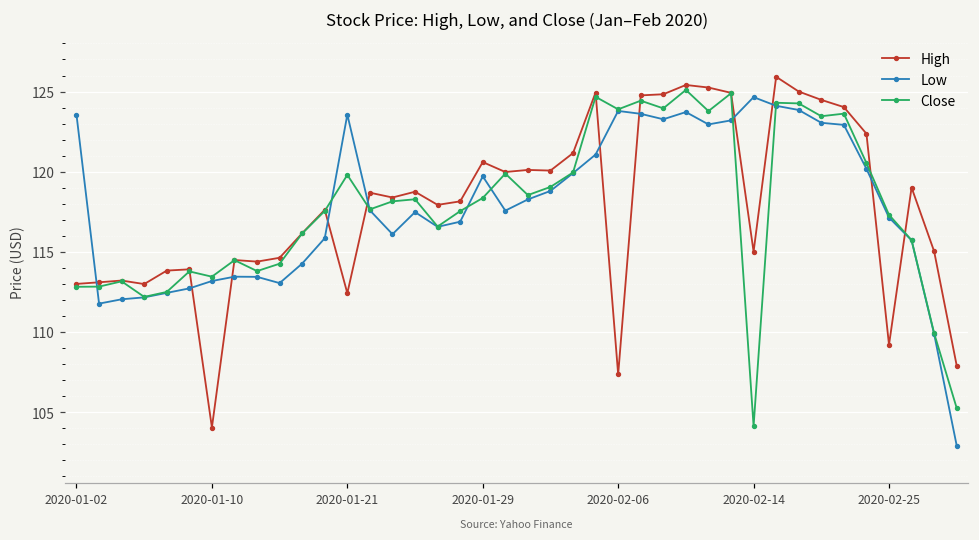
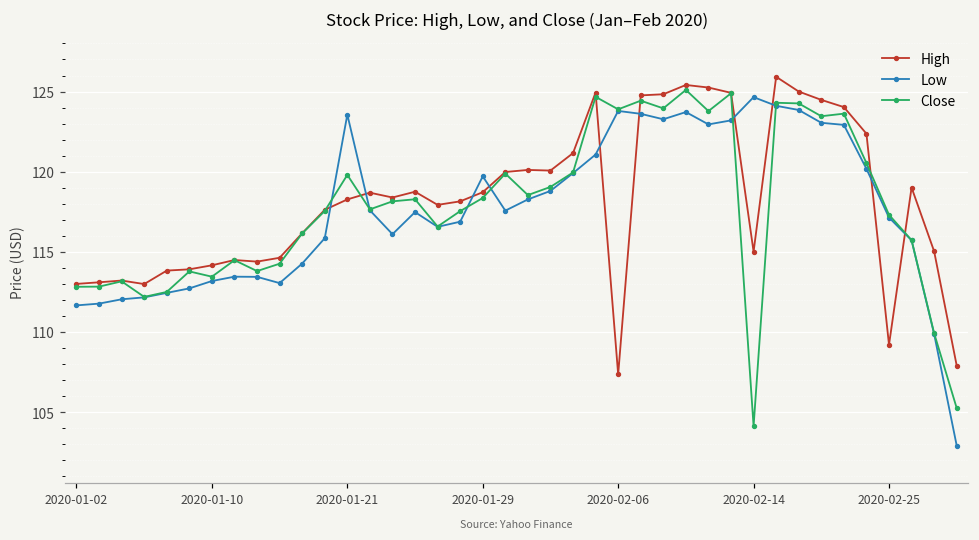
Low, 2020-01-02: 123.6 -> 111.7
High, 2020-01-10: 104.0 -> 114.2
High, 2020-01-21: 112.4 -> 118.3
High, 2020-01-29: 120.6 -> 118.7
